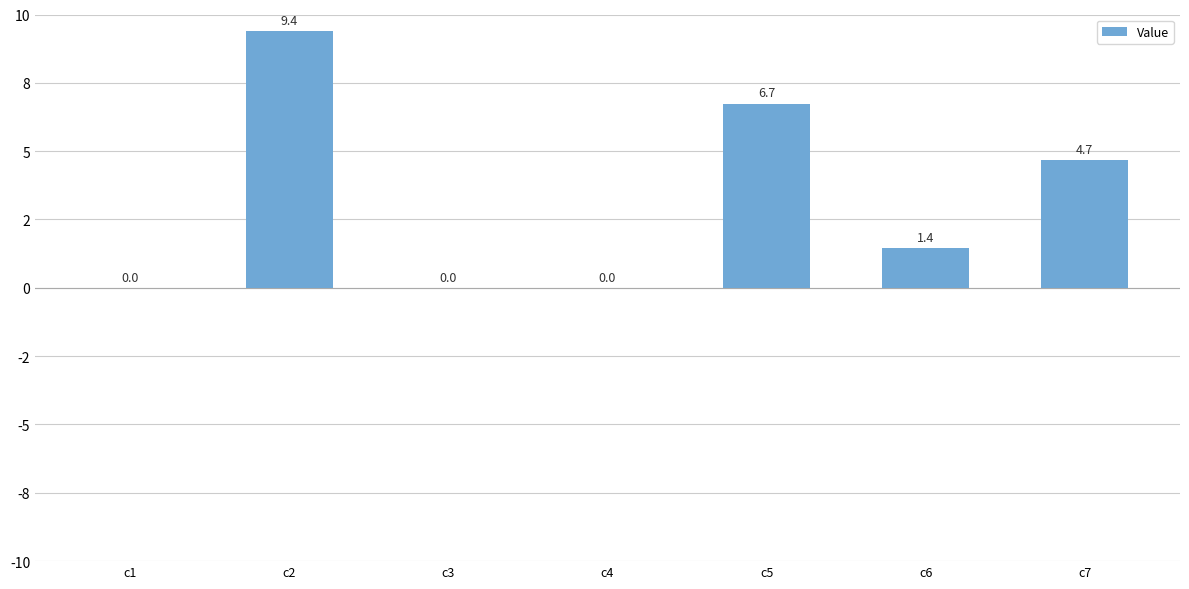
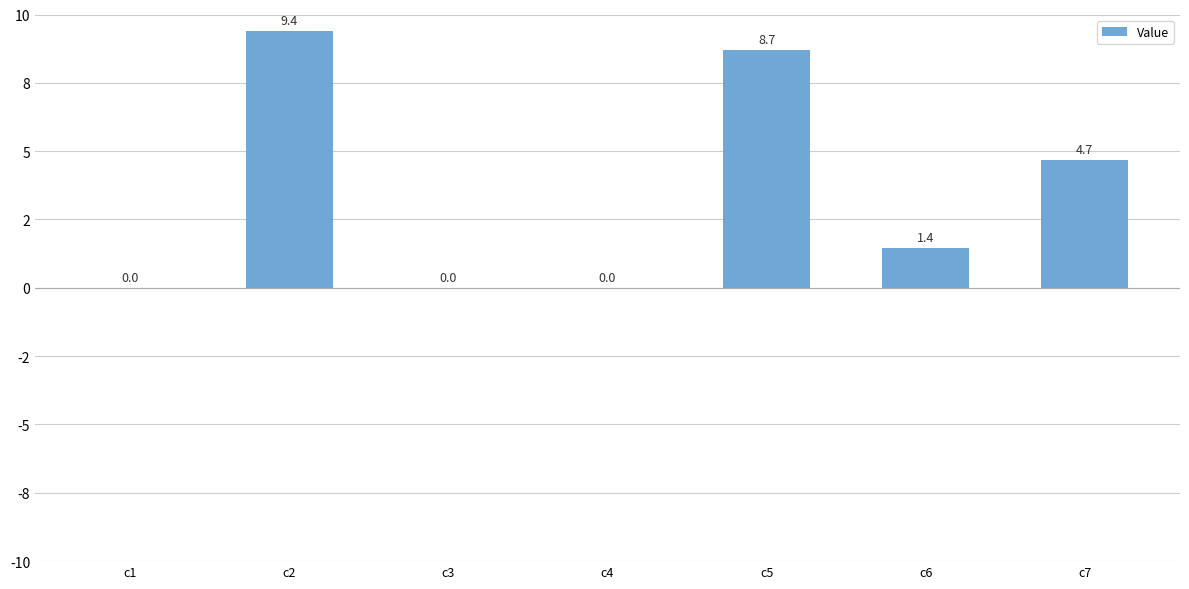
c5: 6.7 -> 8.7
